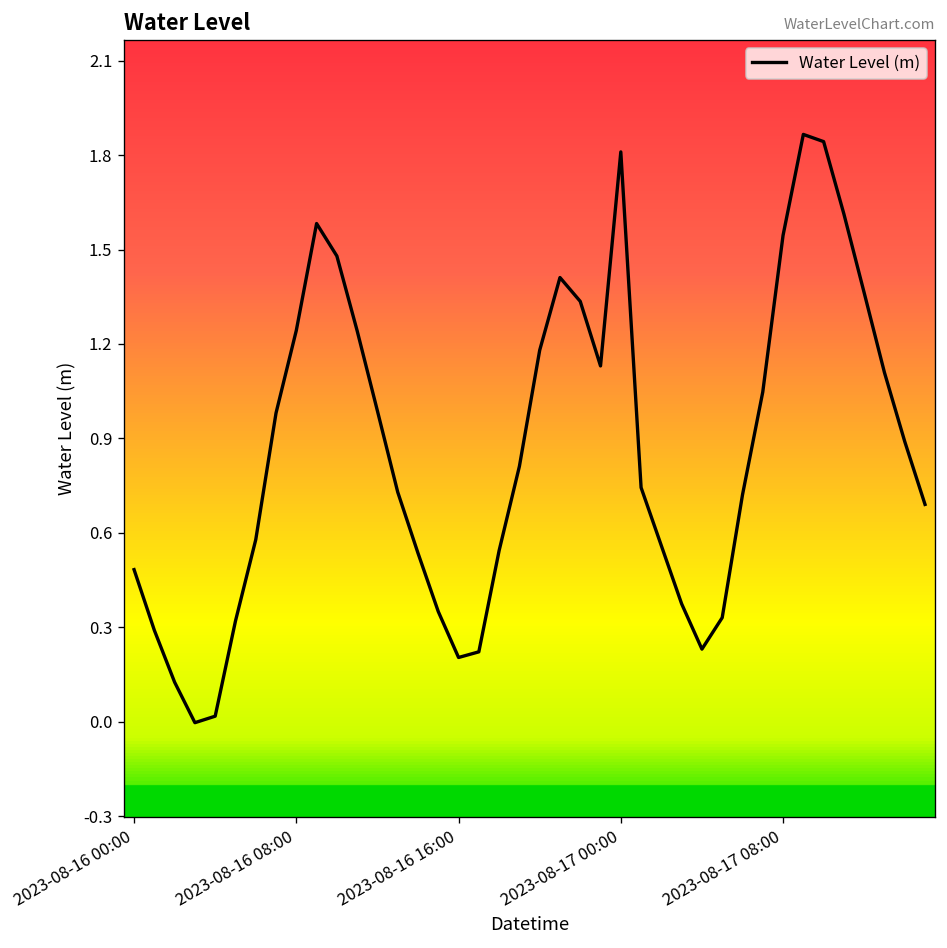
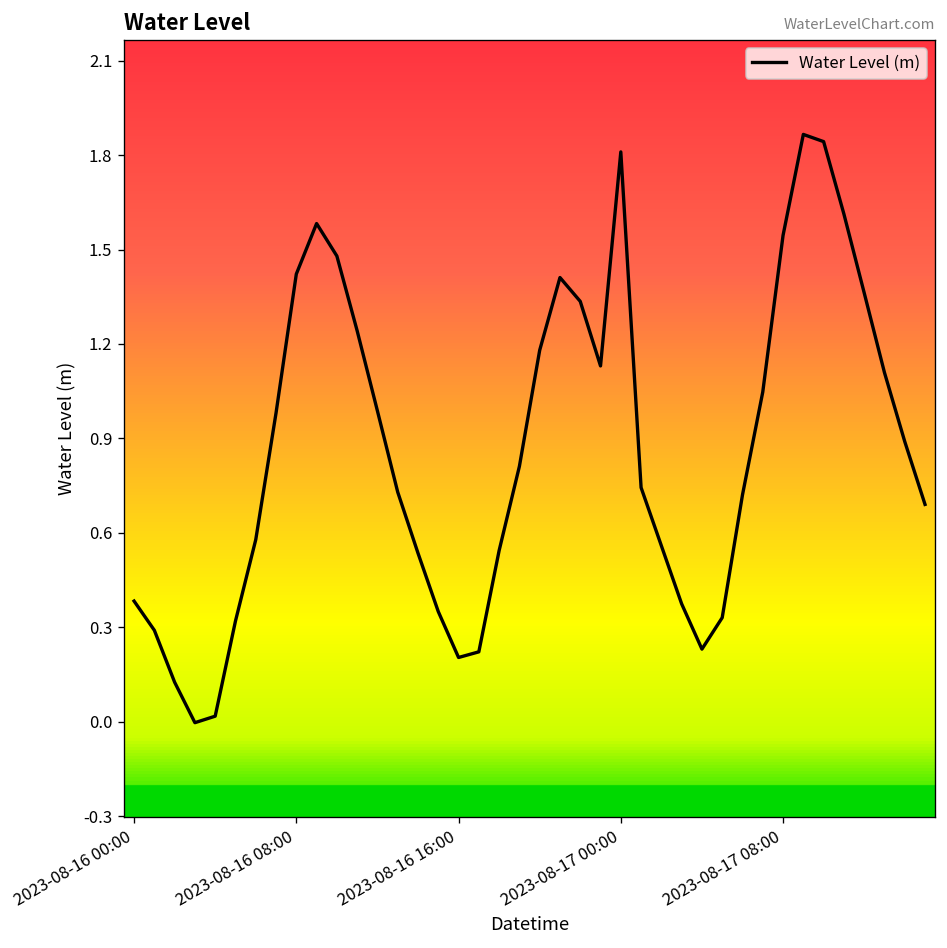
2023-08-16 00:00: 0.48 -> 0.38
2023-08-16 08:00: 1.24 -> 1.42
